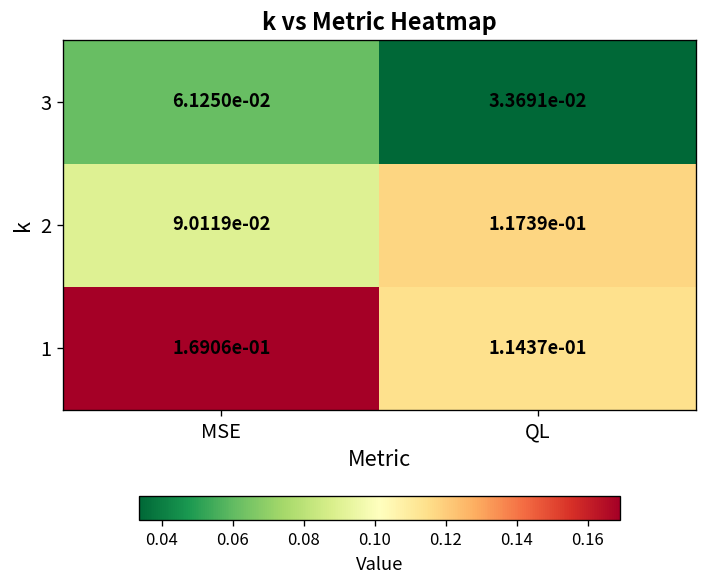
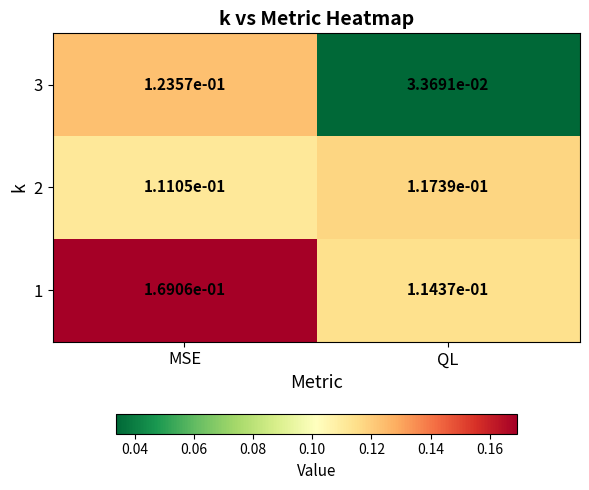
3, MSE: 6.1250e-02 -> 1.2357e-01
2, MSE: 9.0119e-02 -> 1.1105e-01
